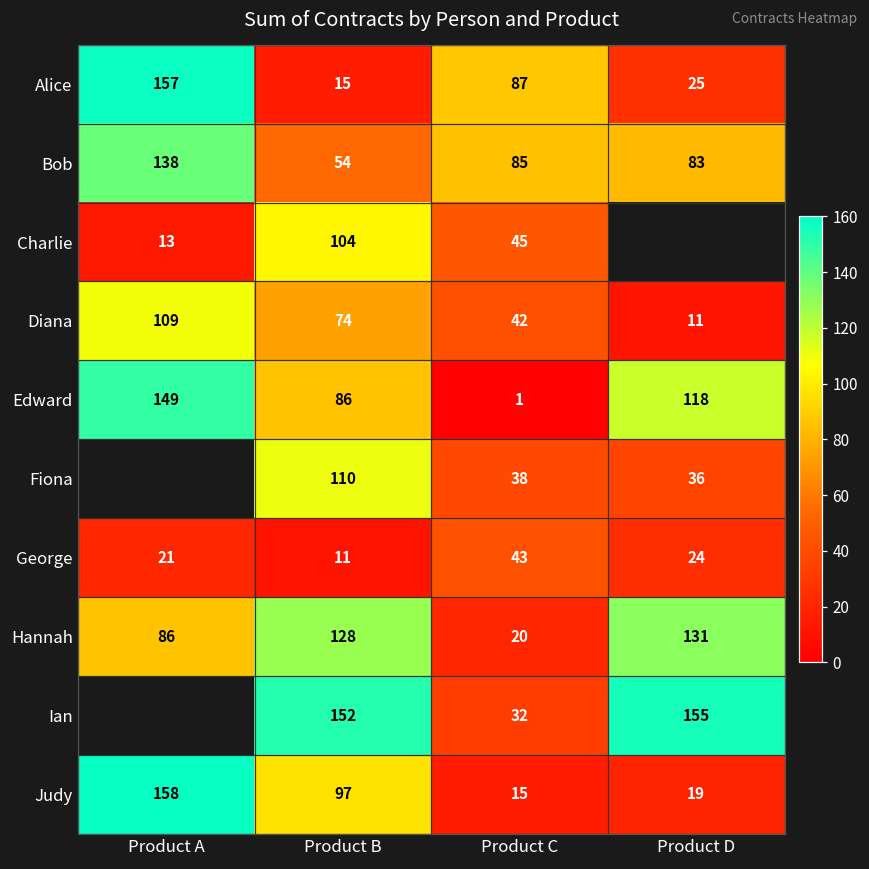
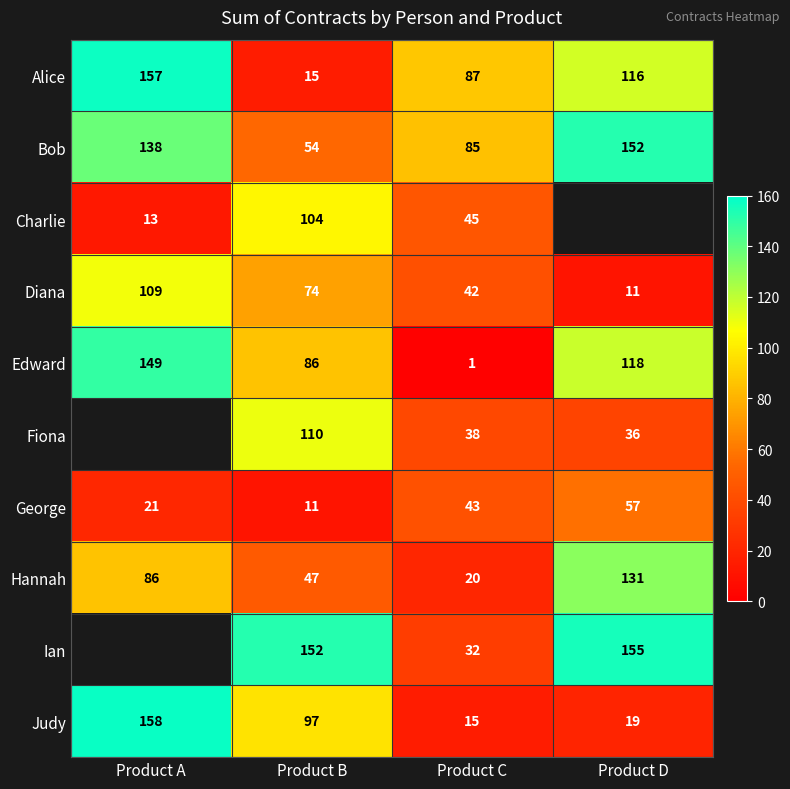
Alice, Product D: 25 -> 116
Bob, Product D: 83 -> 152
George, Product D: 24 -> 57
Hannah, Product B: 128 -> 47
